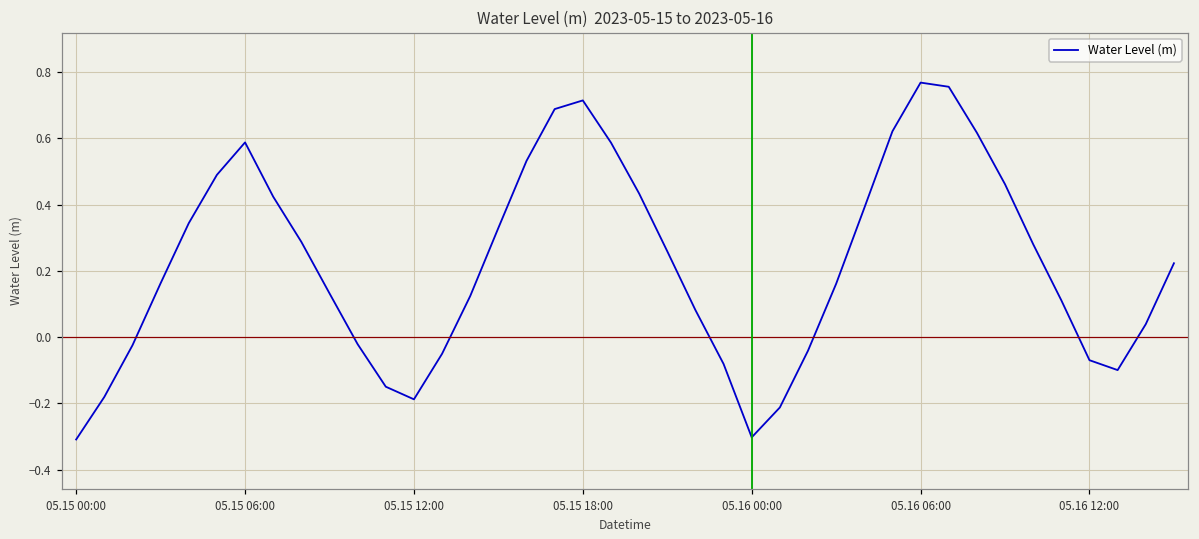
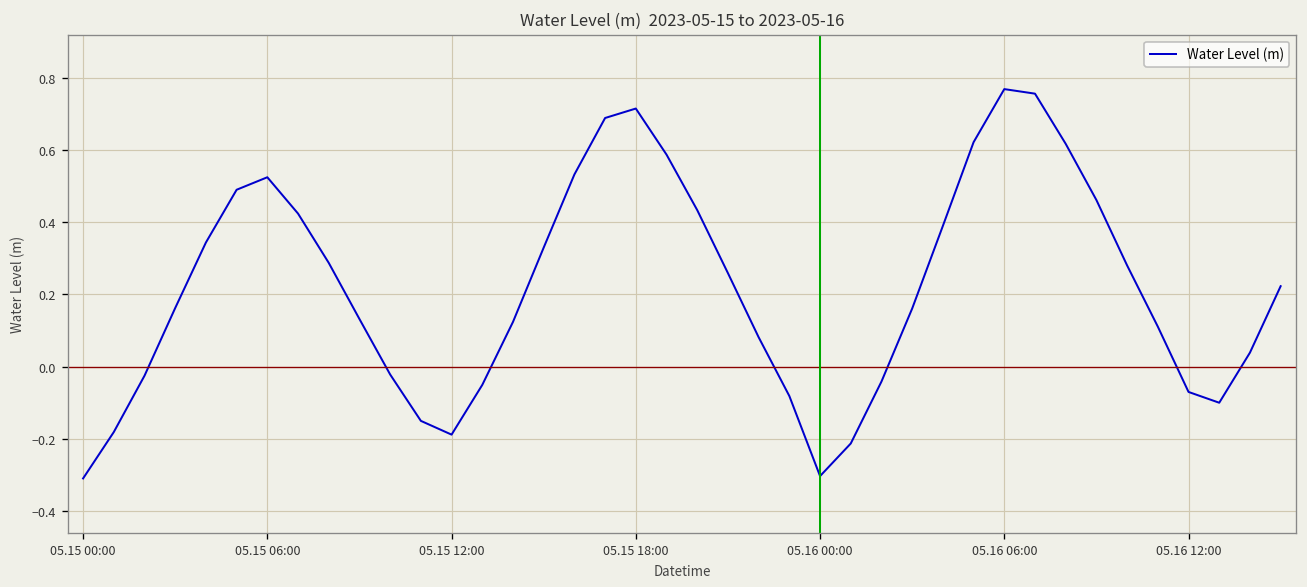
05.15 06:00: 0.59 -> 0.52
